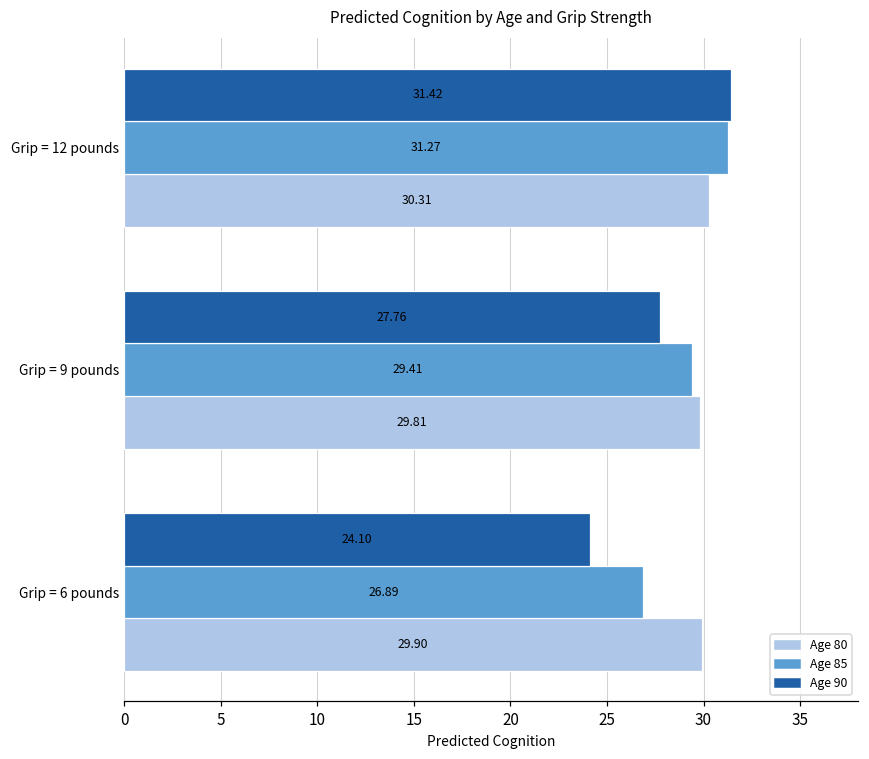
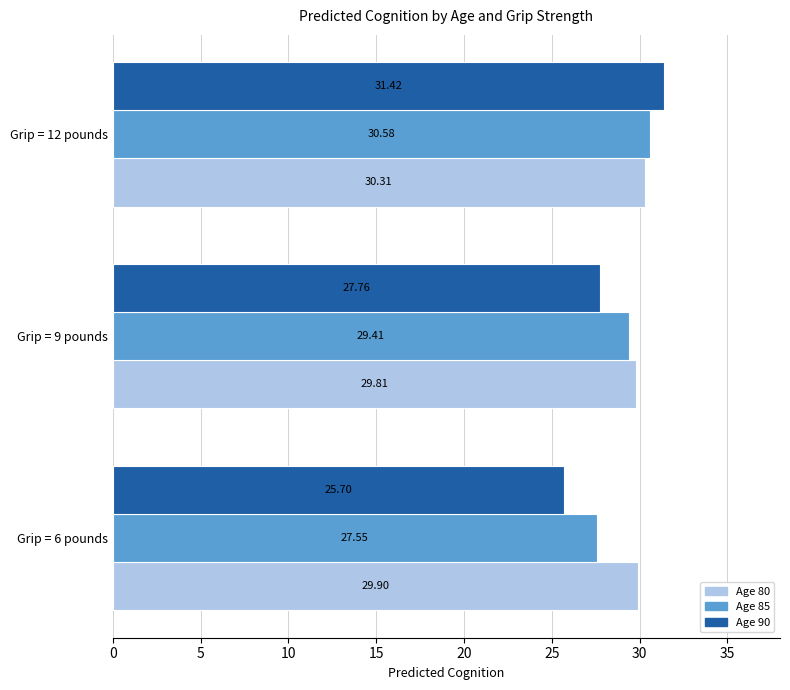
Age 85, Grip = 12 pounds: 31.27 -> 30.58
Age 90, Grip = 6 pounds: 24.10 -> 25.70
Age 85, Grip = 6 pounds: 26.89 -> 27.55
